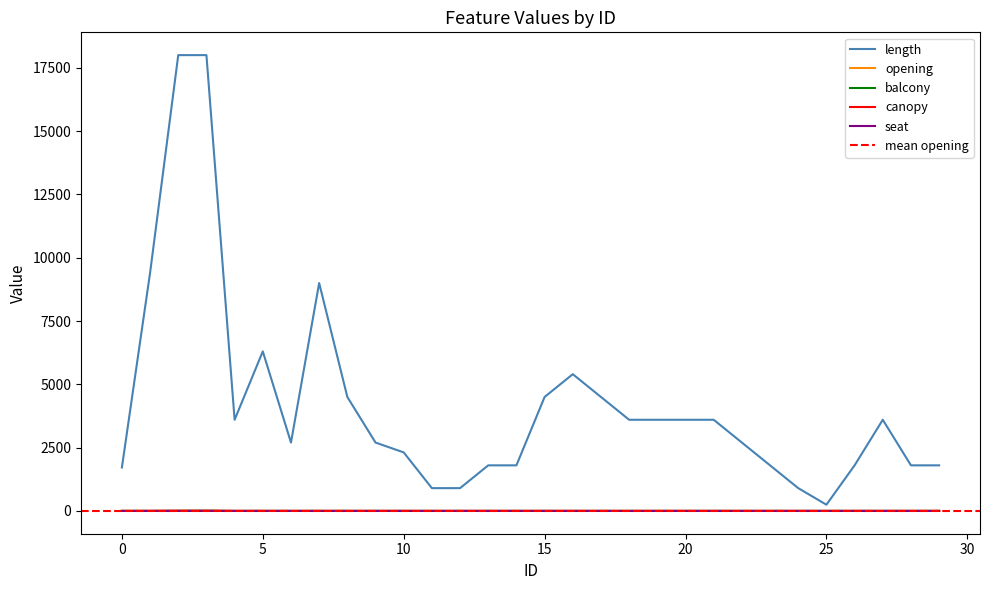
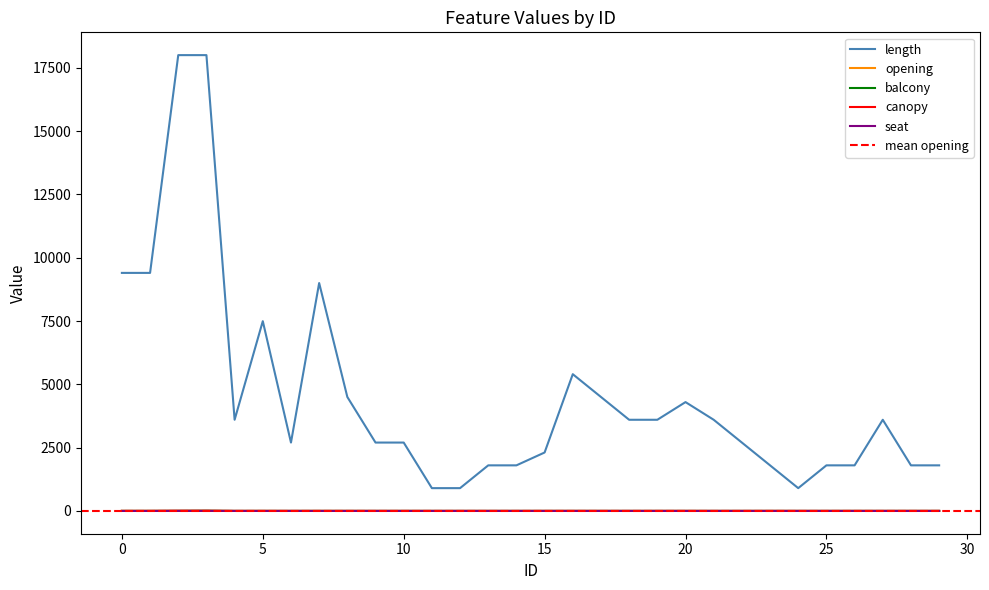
length, 0: 1700 -> 9400
length, 5: 6300 -> 7500
length, 10: 2300 -> 2700
length, 15: 4500 -> 2300
length, 20: 3600 -> 4300
length, 25: 200 -> 1800
